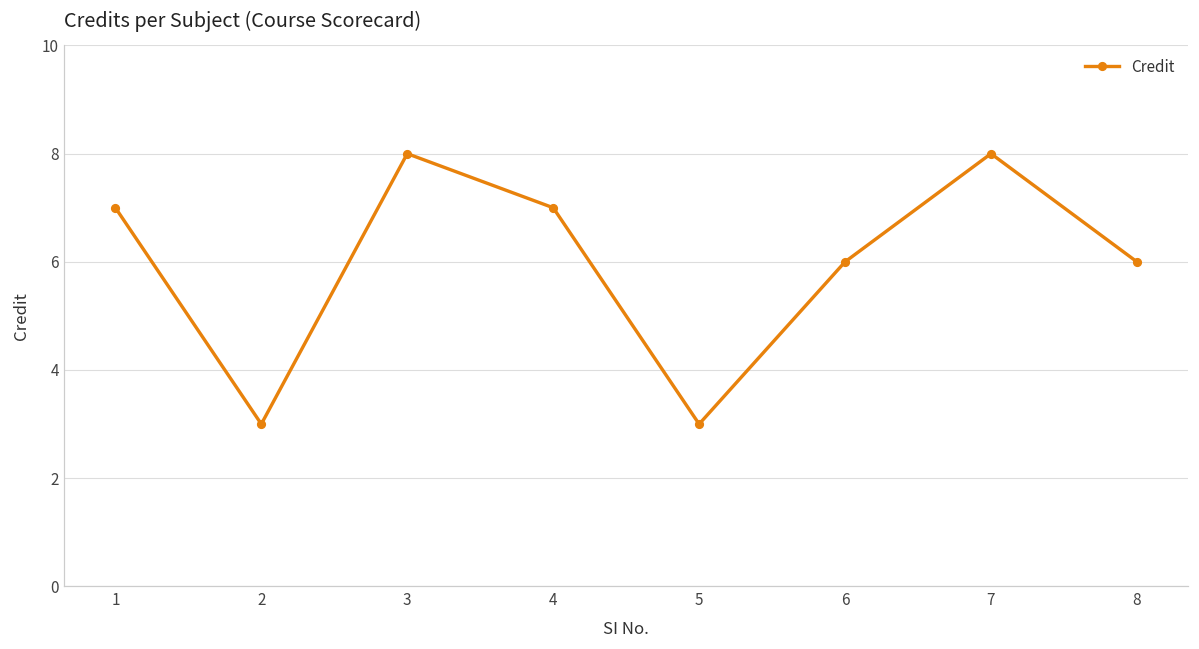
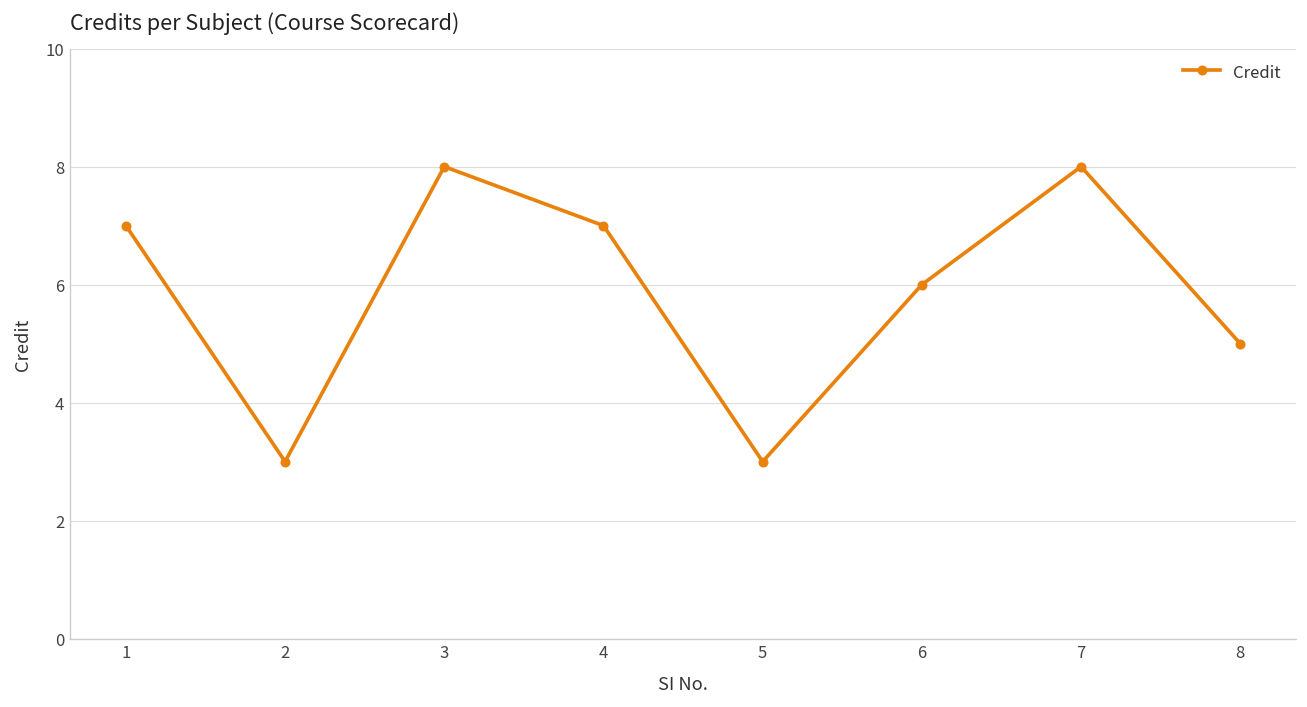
8: 6 -> 5
